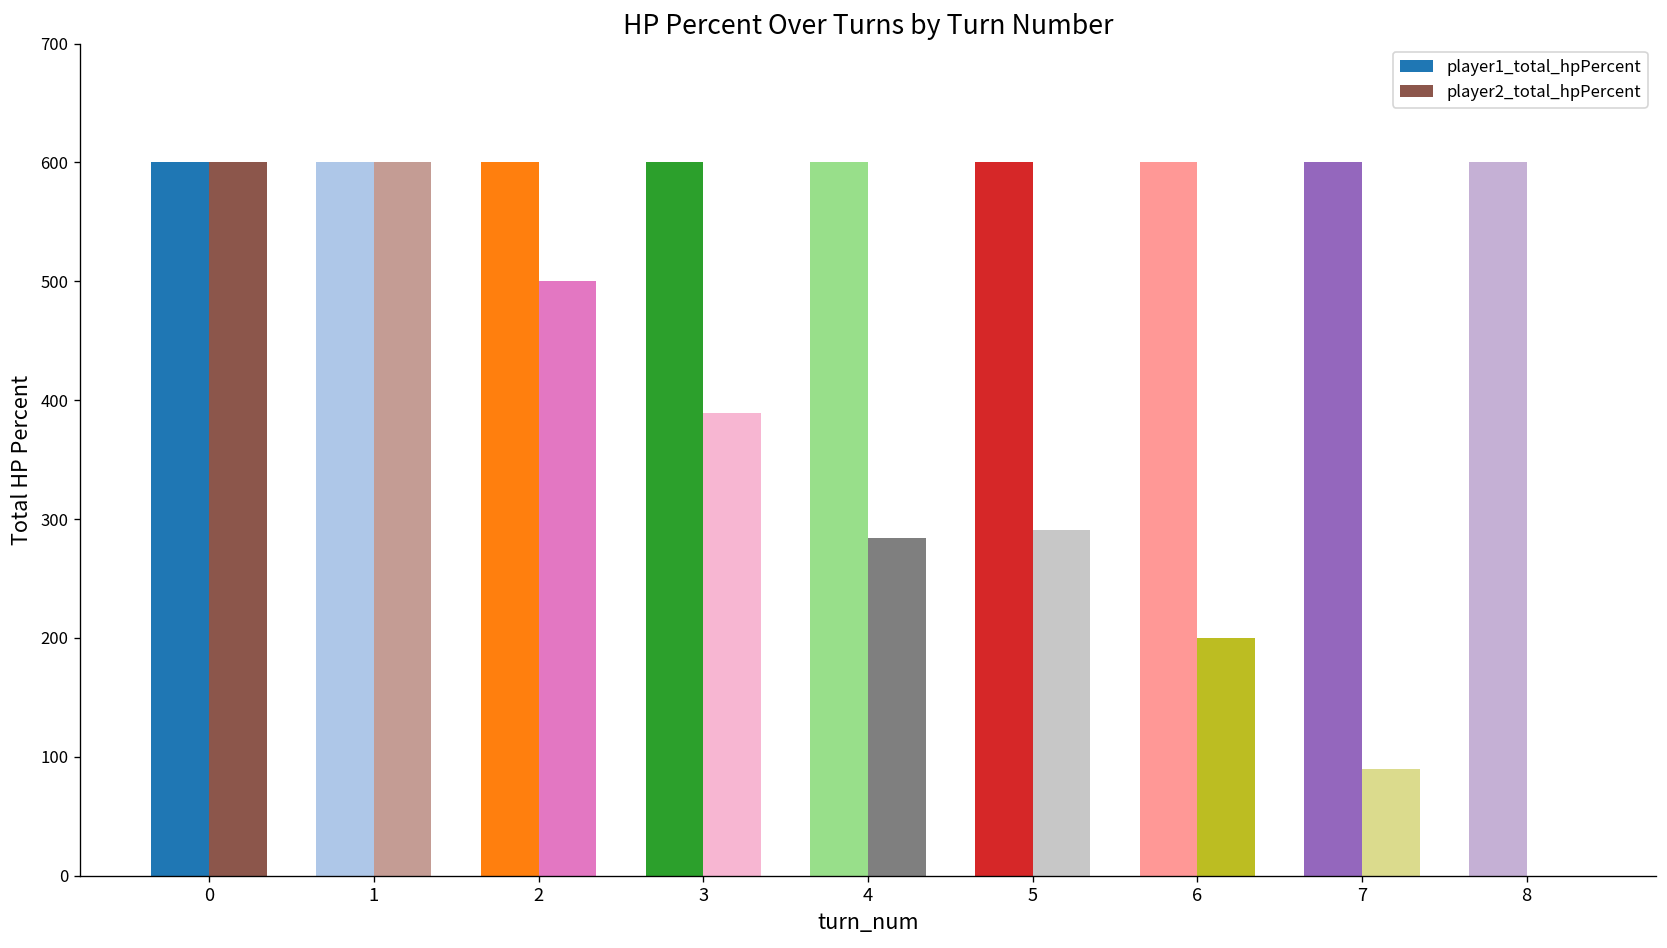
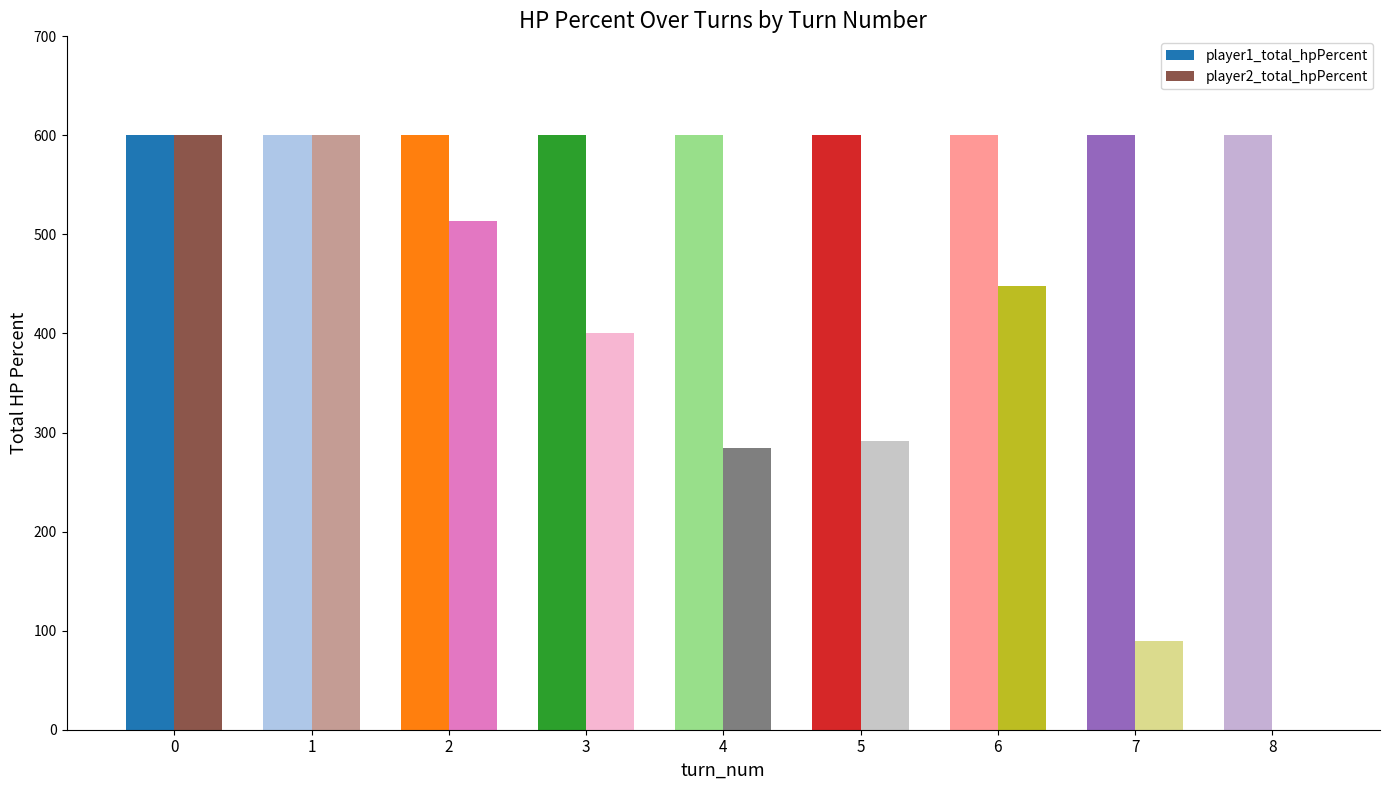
player2_total_hpPercent, 2: 500 -> 510
player2_total_hpPercent, 3: 390 -> 400
player2_total_hpPercent, 6: 200 -> 450
